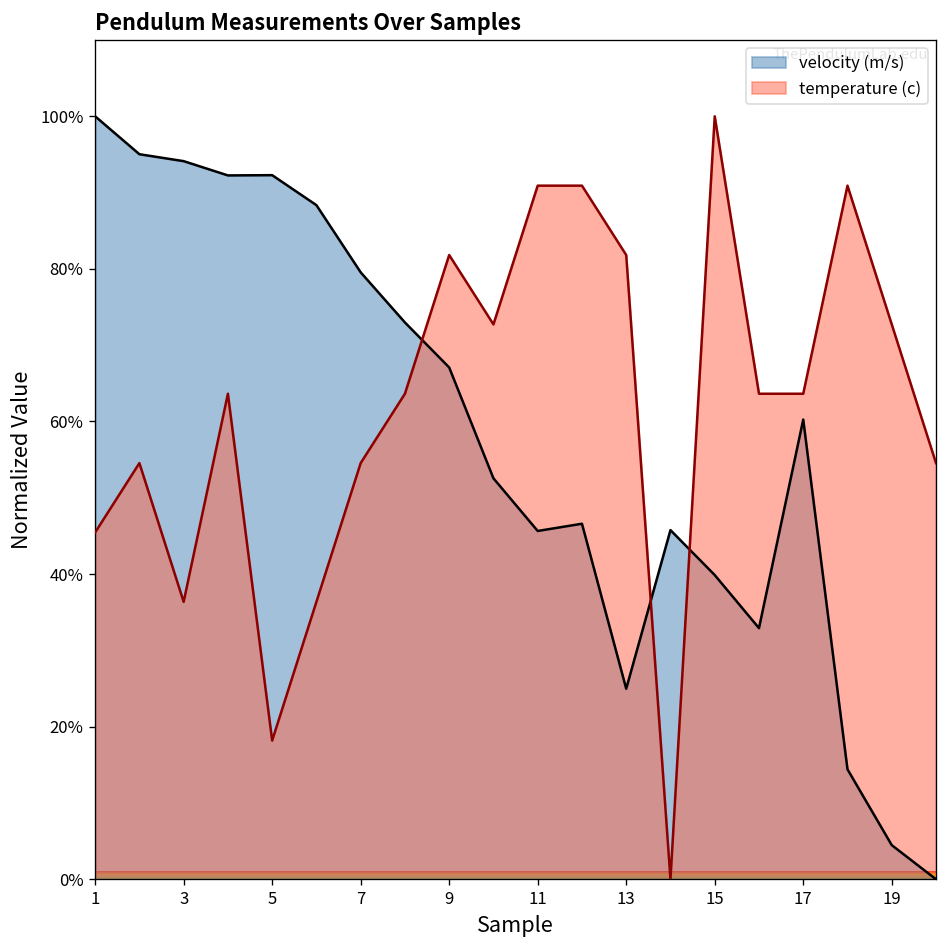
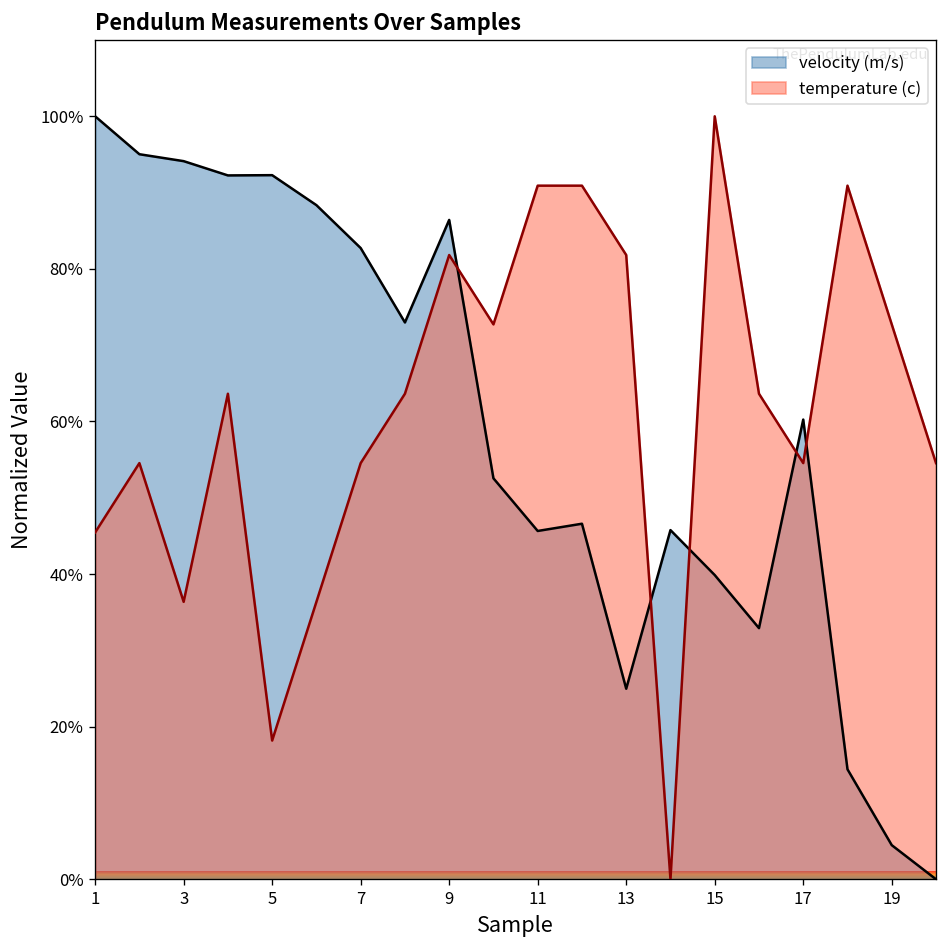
velocity (m/s), 7: 80% -> 83%
velocity (m/s), 9: 67% -> 86%
temperature (c), 17: 64% -> 55%
